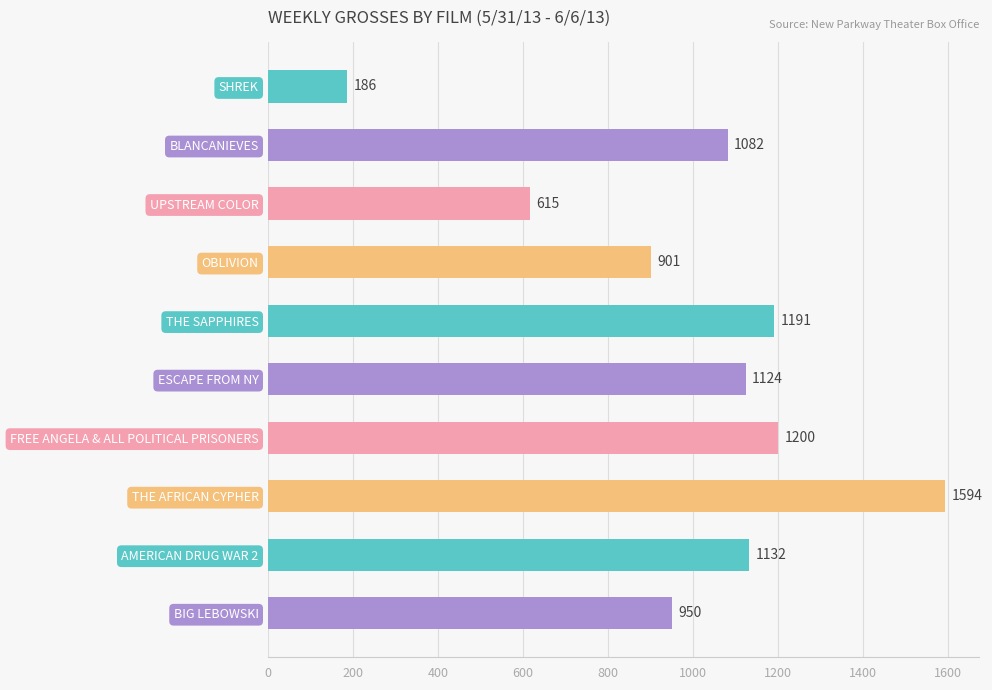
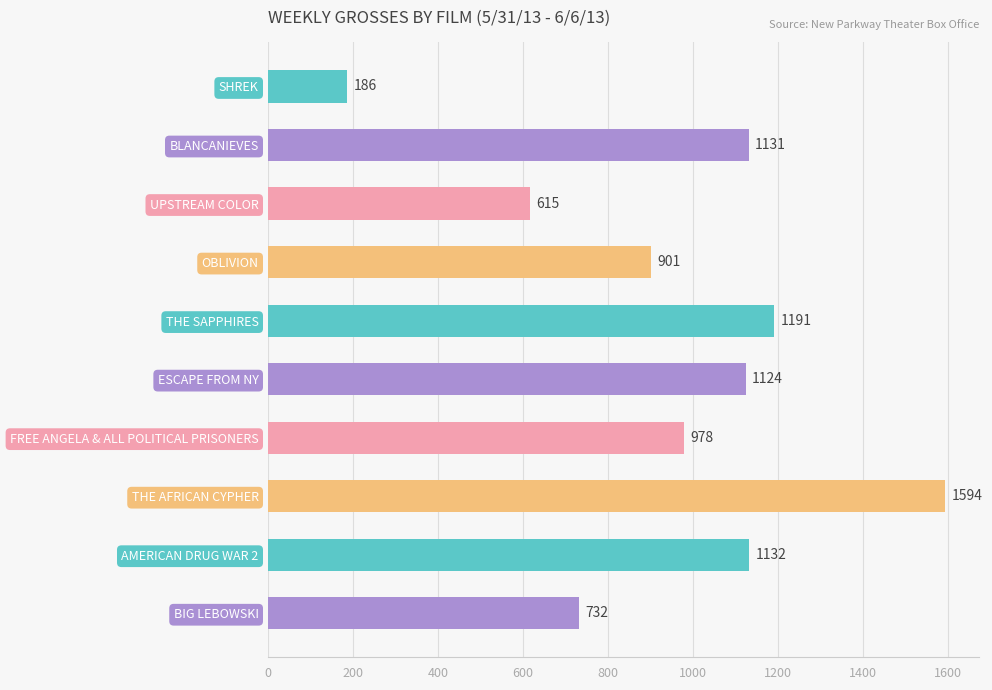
BLANCANIEVES: 1082 -> 1131
FREE ANGELA & ALL POLITICAL PRISONERS: 1200 -> 978
BIG LEBOWSKI: 950 -> 732
